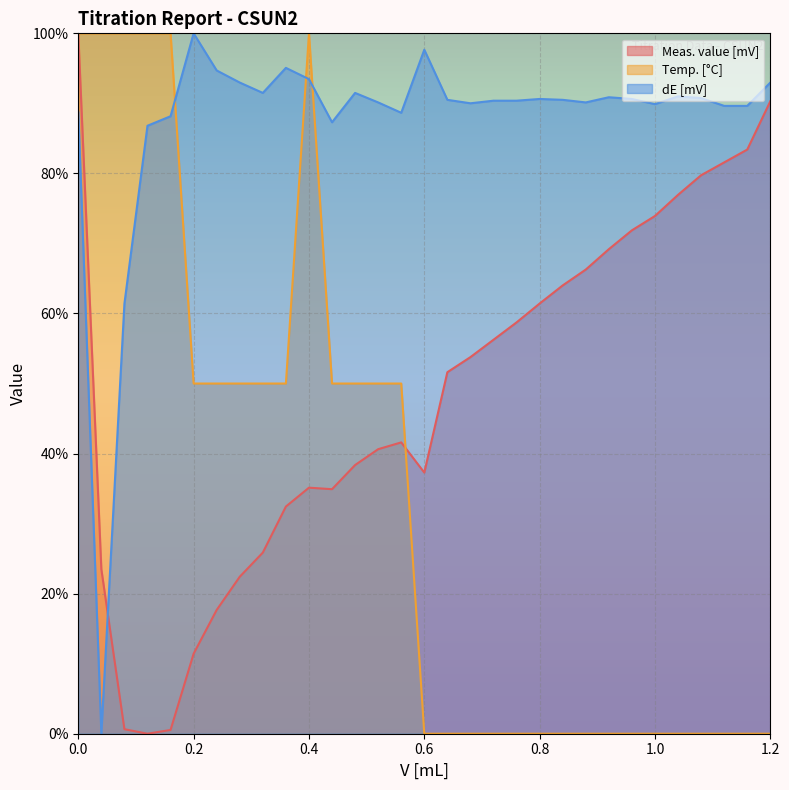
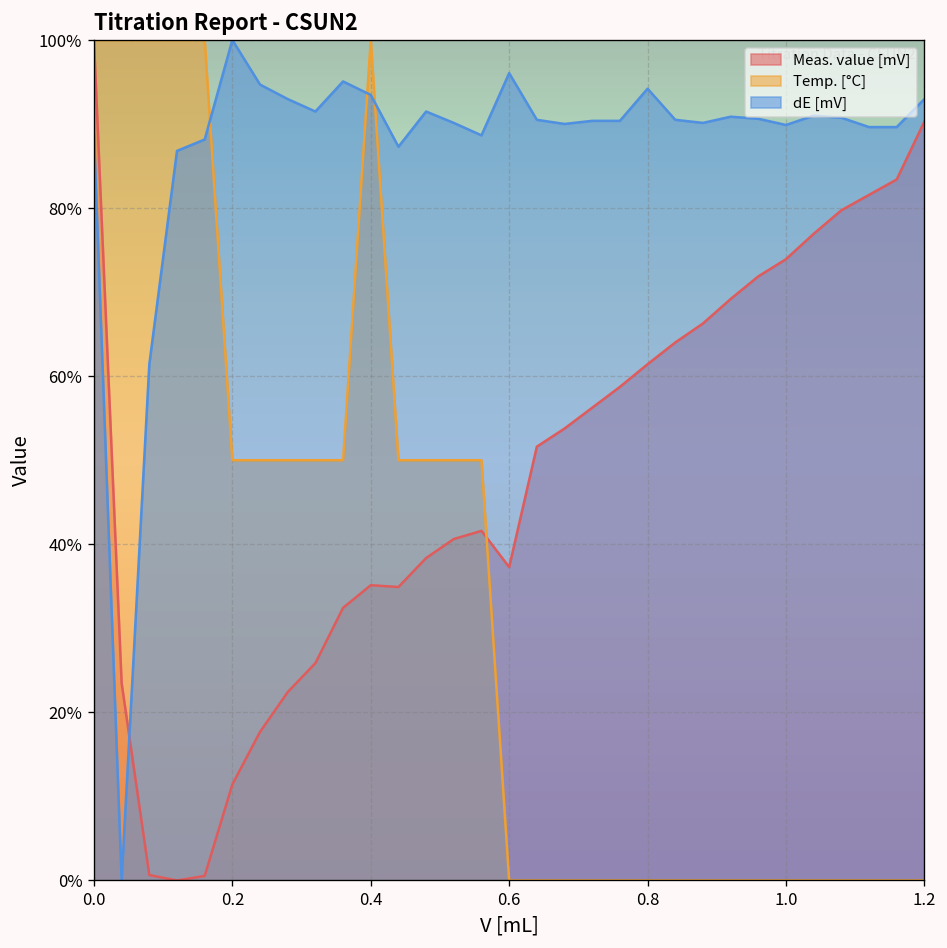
dE [mV], 0.6: 98% -> 96%
dE [mV], 0.8: 91% -> 94%
